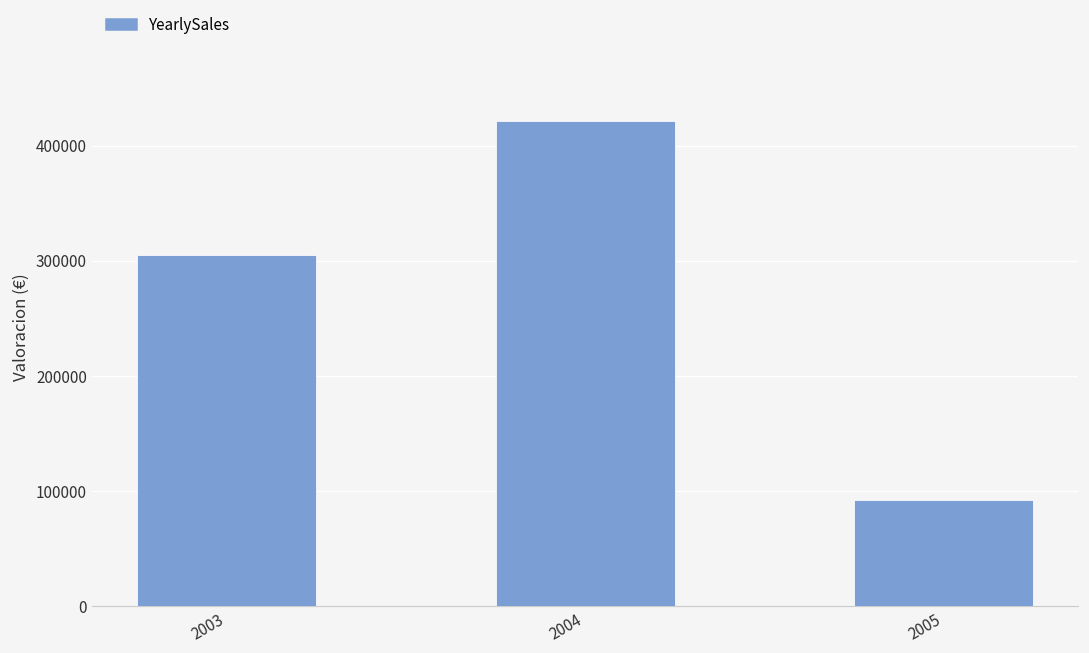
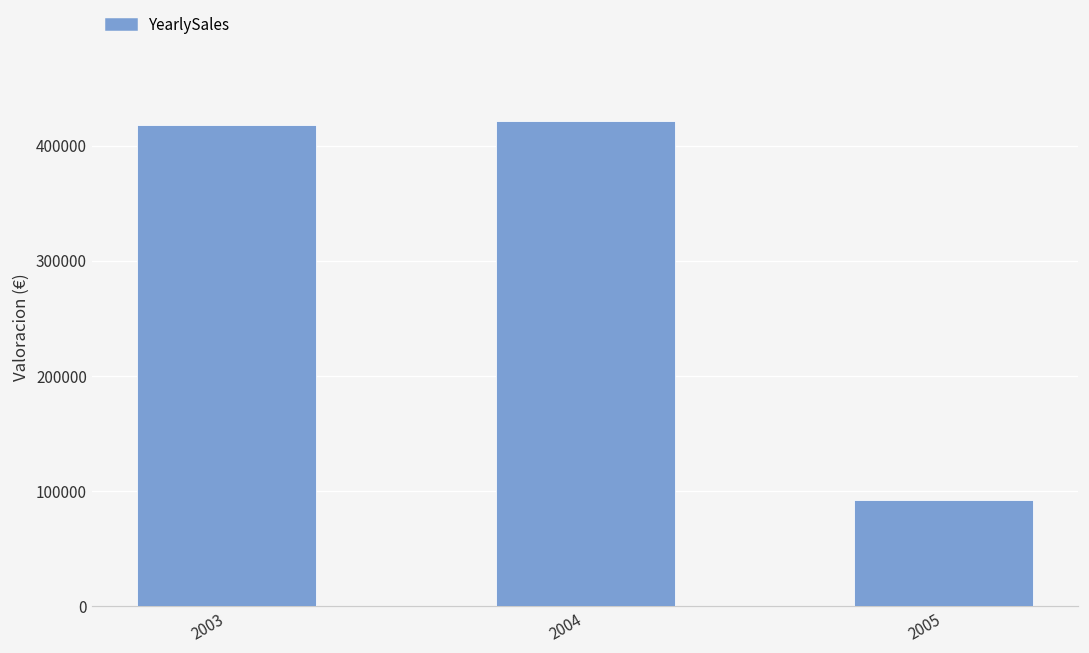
2003: 305000 -> 418000
